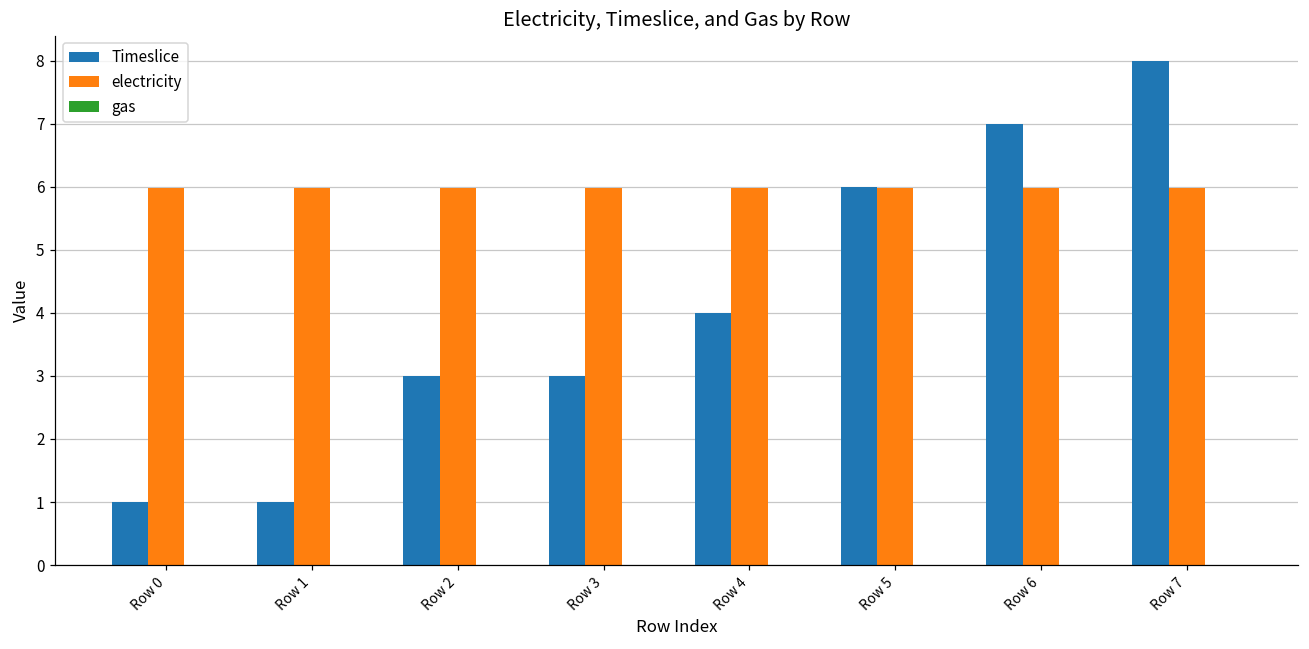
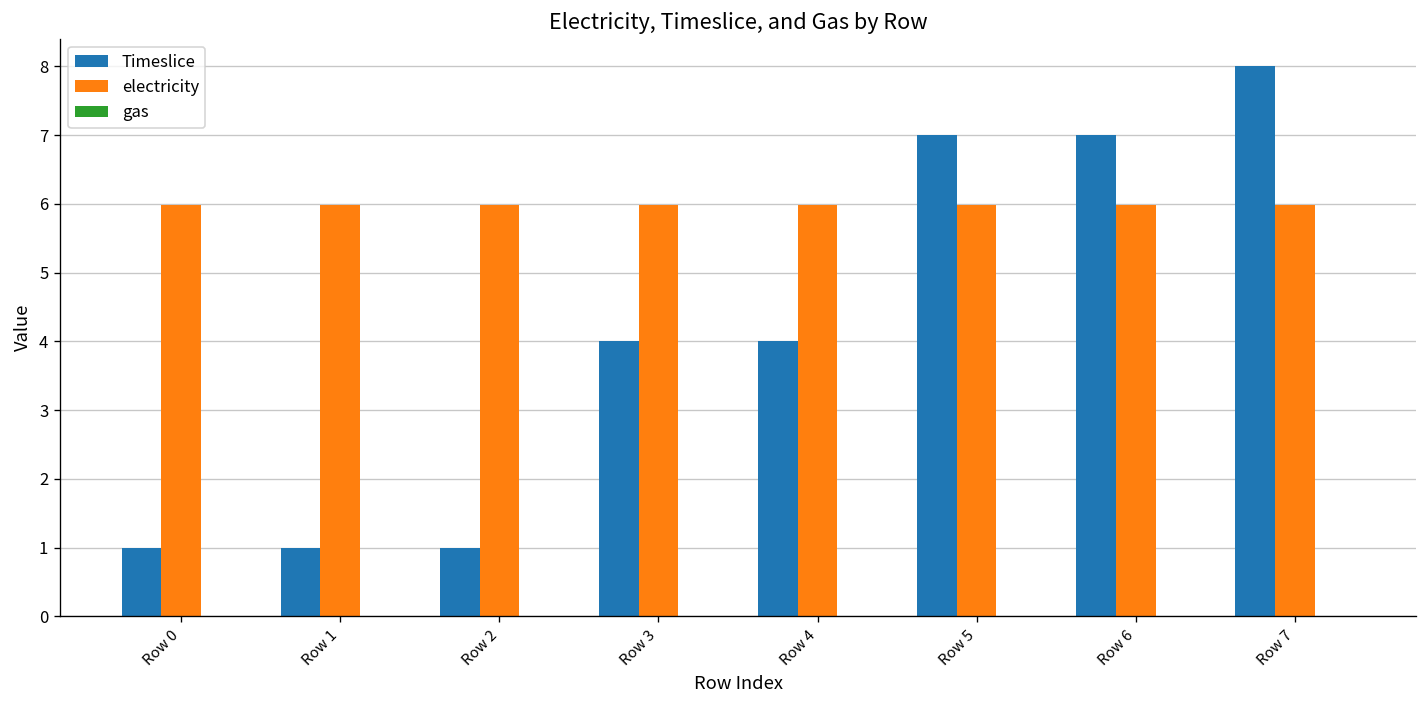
Timeslice, Row 2: 3 -> 1
Timeslice, Row 3: 3 -> 4
Timeslice, Row 5: 6 -> 7
